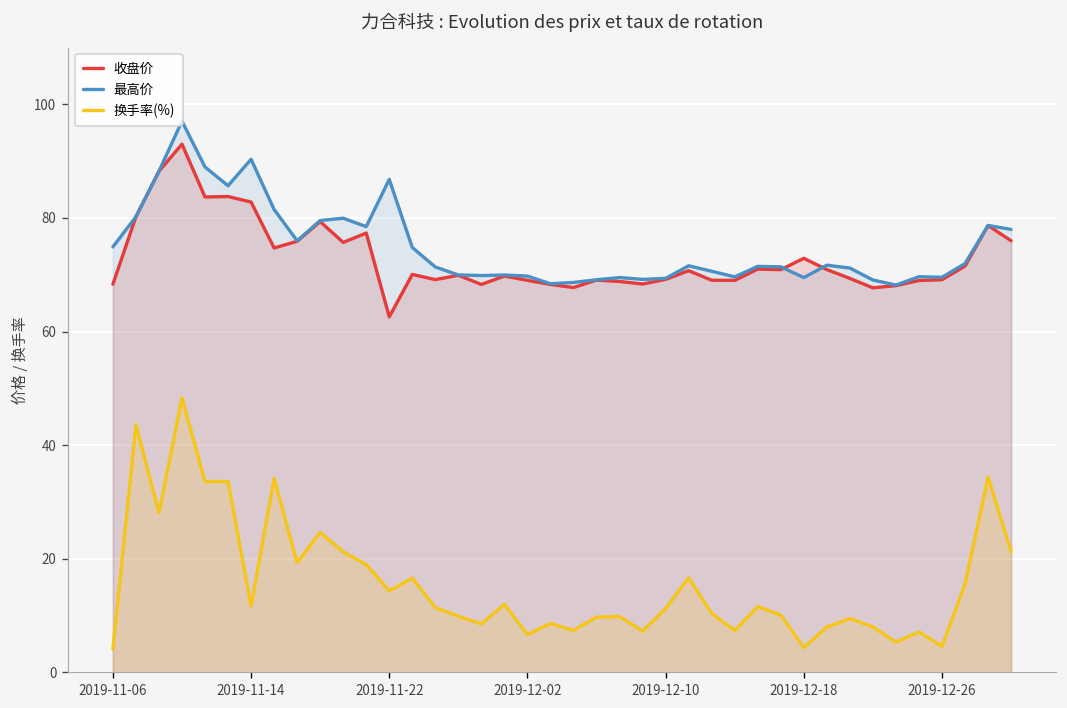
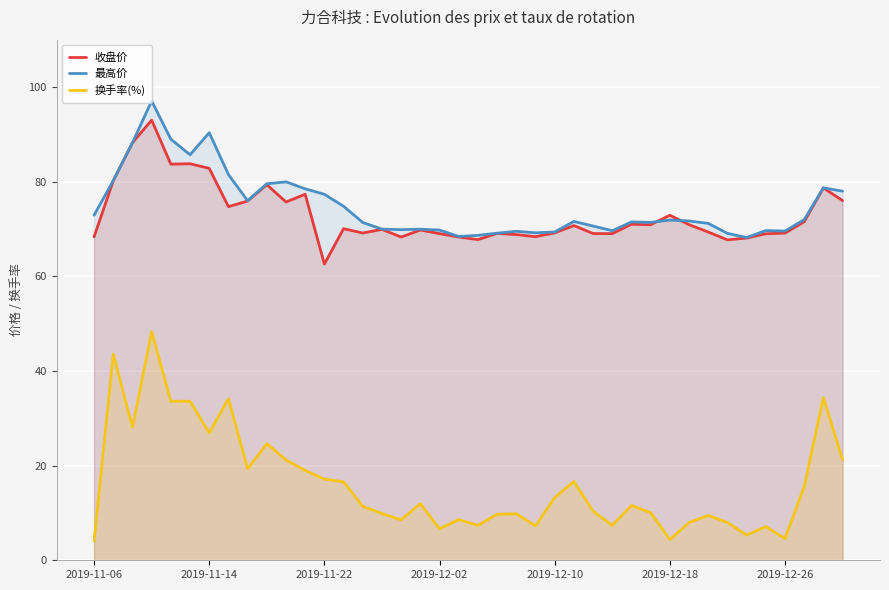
最高价, 2019-11-06: 75 -> 73
换手率(%), 2019-11-14: 12 -> 27
最高价, 2019-11-22: 87 -> 77
换手率(%), 2019-11-22: 14 -> 17
换手率(%), 2019-12-10: 11 -> 13
最高价, 2019-12-18: 70 -> 72
